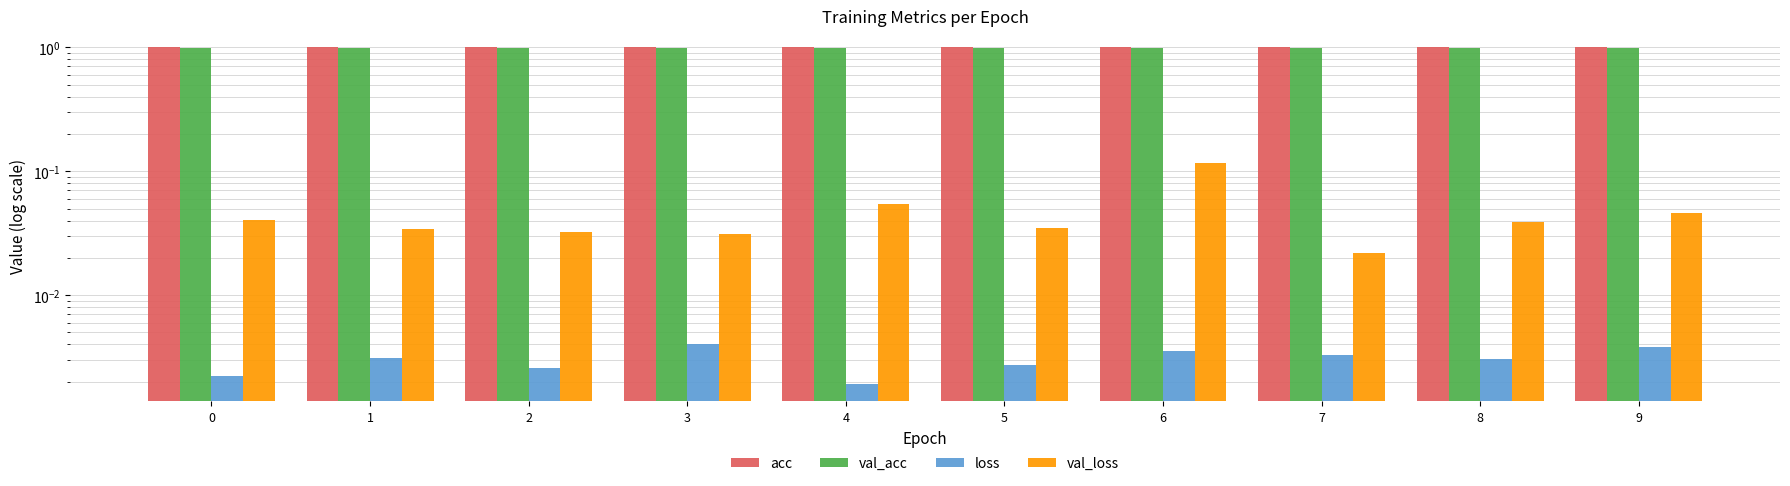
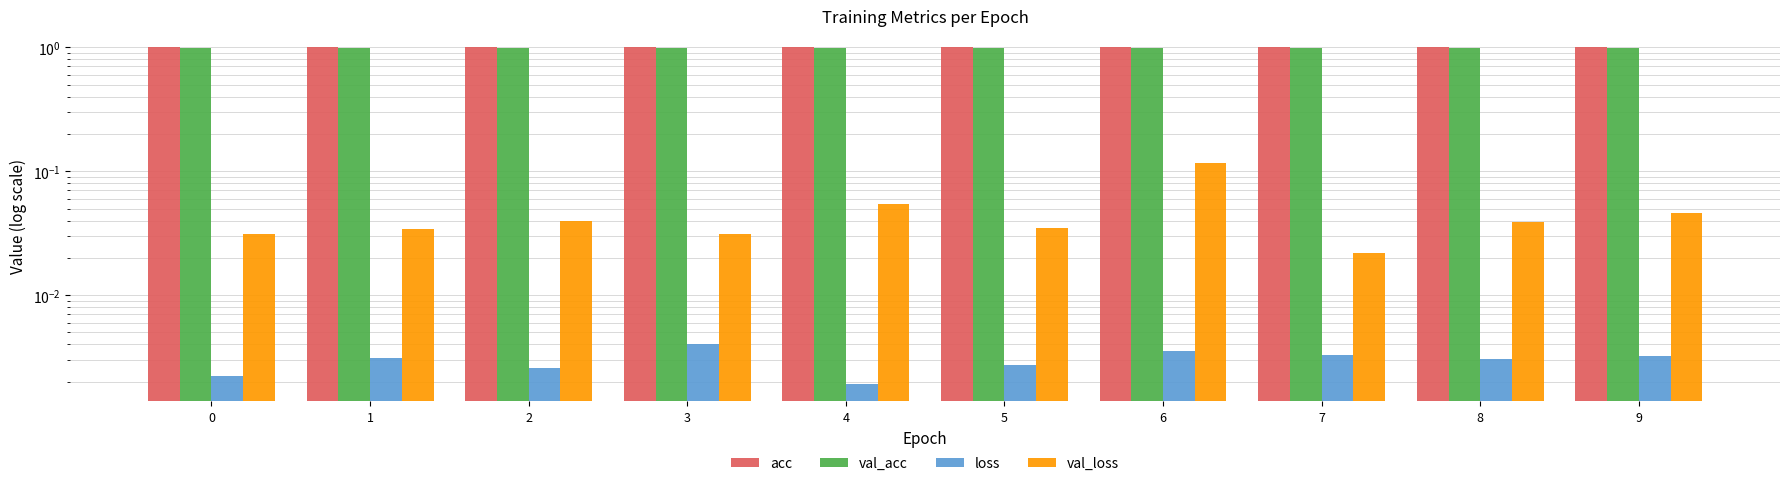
val_loss, 0: 0.040 -> 0.031
val_loss, 2: 0.032 -> 0.039
loss, 9: 0.0038 -> 0.0032
